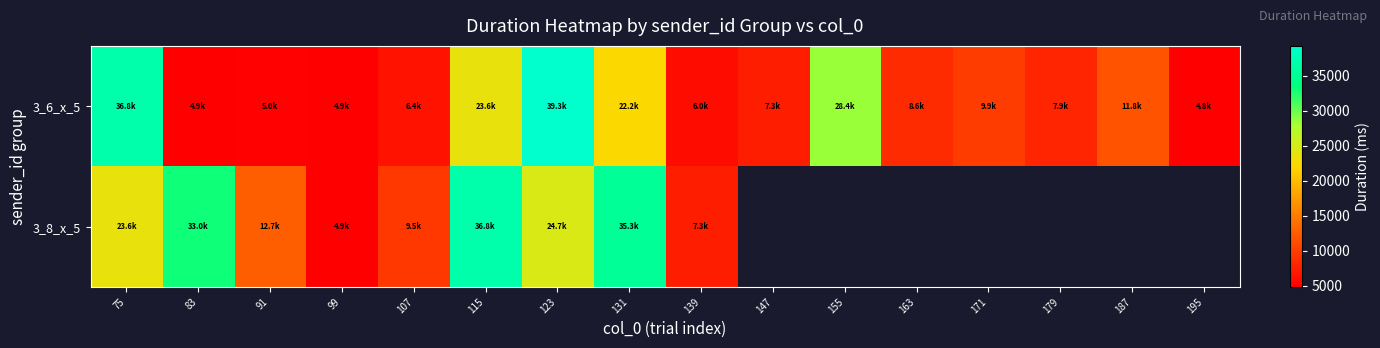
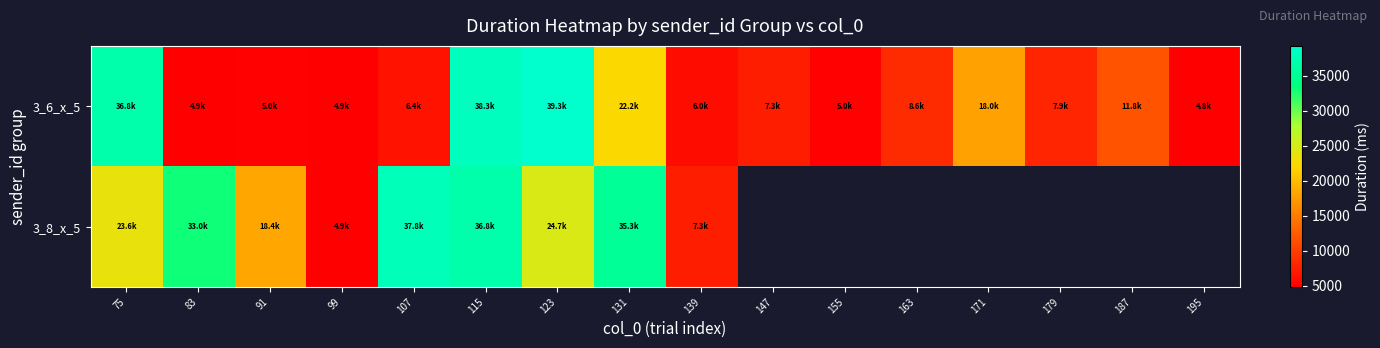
3_6_x_5, 115: 23.6k -> 38.3k
3_6_x_5, 155: 28.4k -> 5.0k
3_6_x_5, 171: 9.9k -> 18.0k
3_8_x_5, 91: 12.7k -> 18.4k
3_8_x_5, 107: 9.5k -> 37.8k
